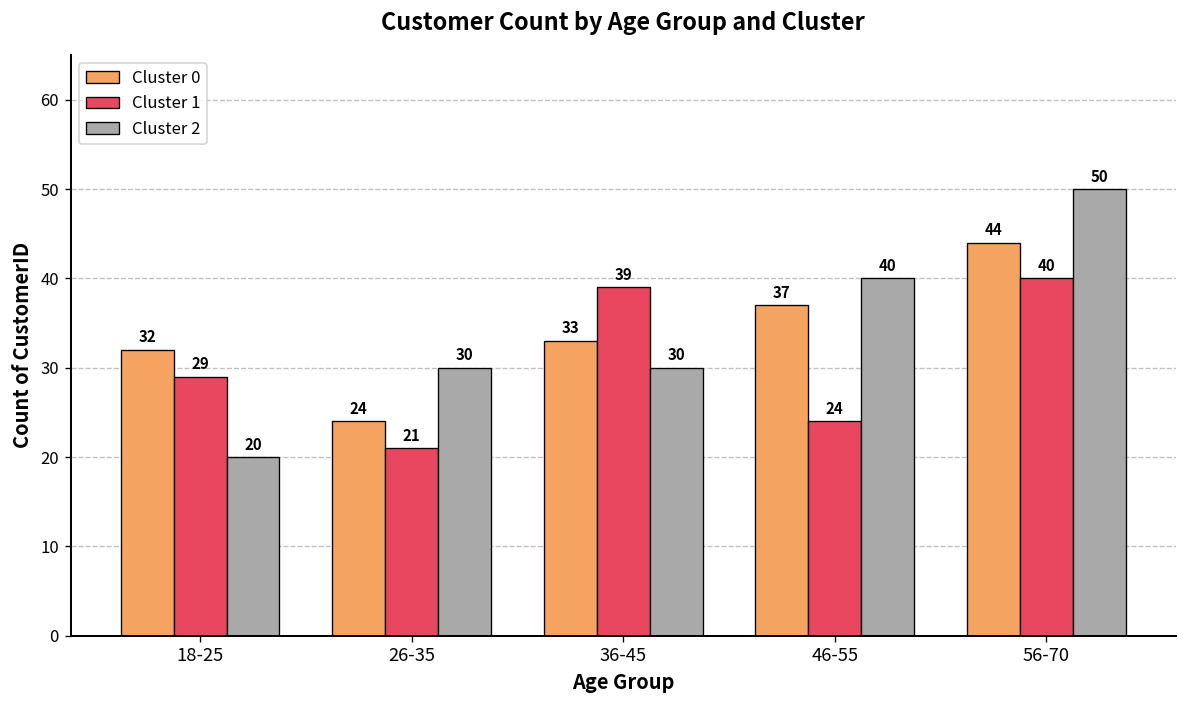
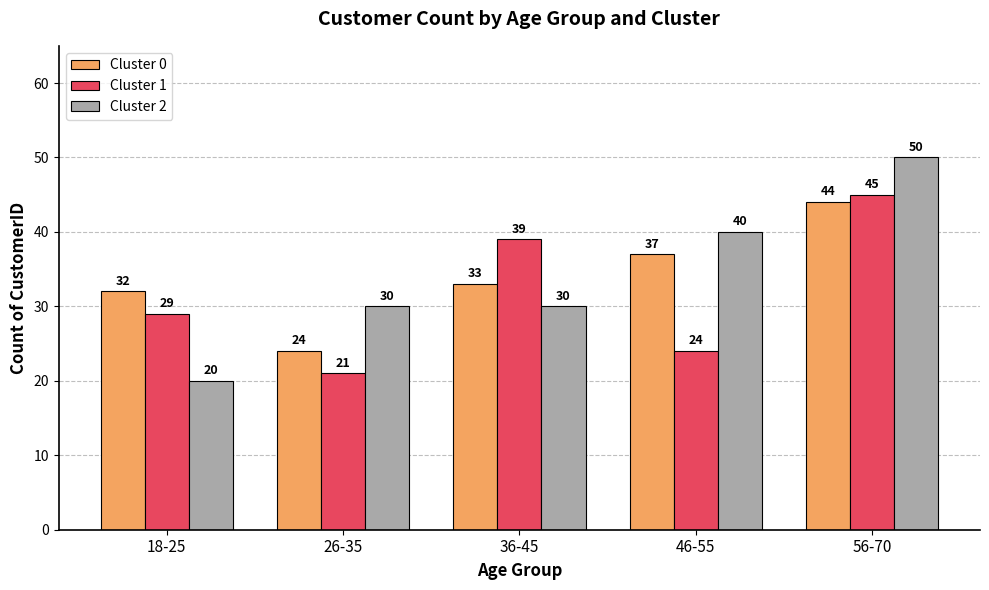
Cluster 1, 56-70: 40 -> 45
